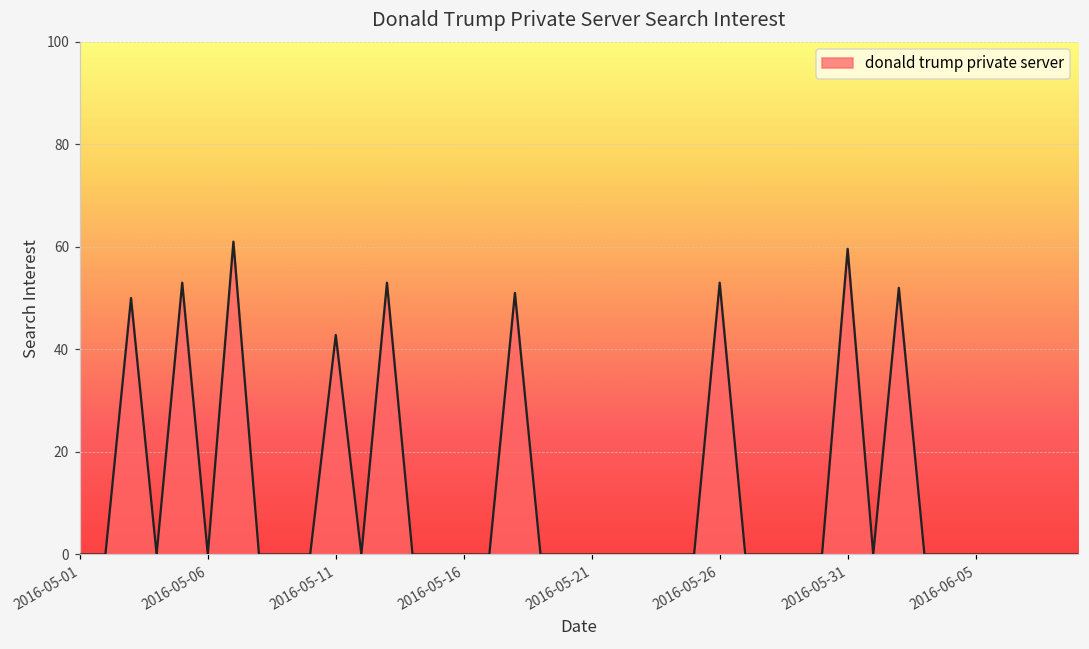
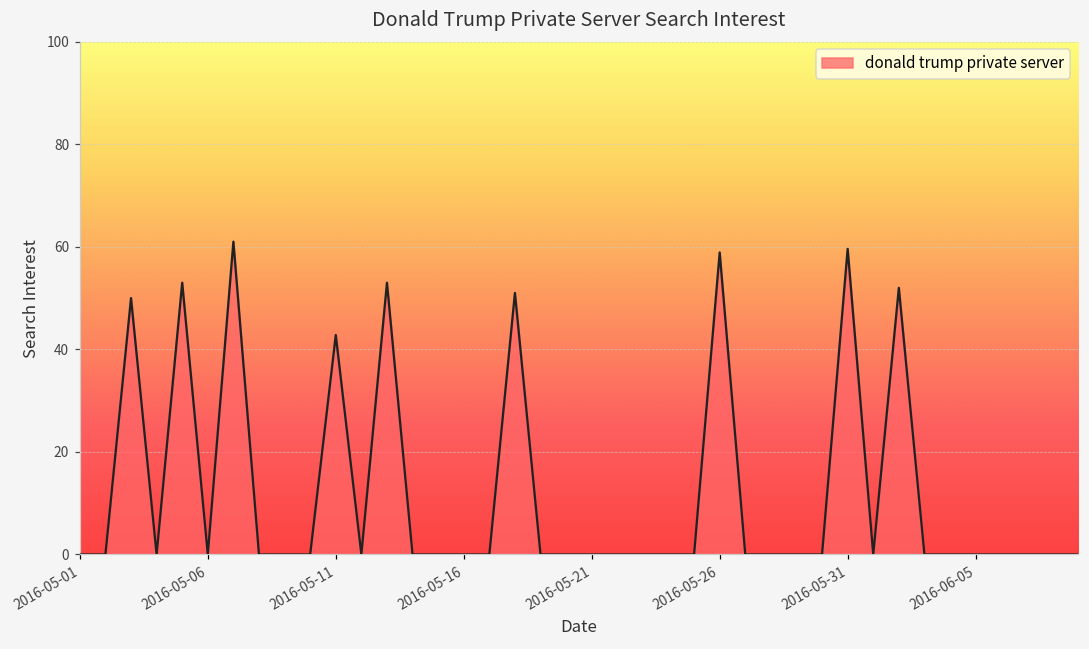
2016-05-26: 53 -> 59
